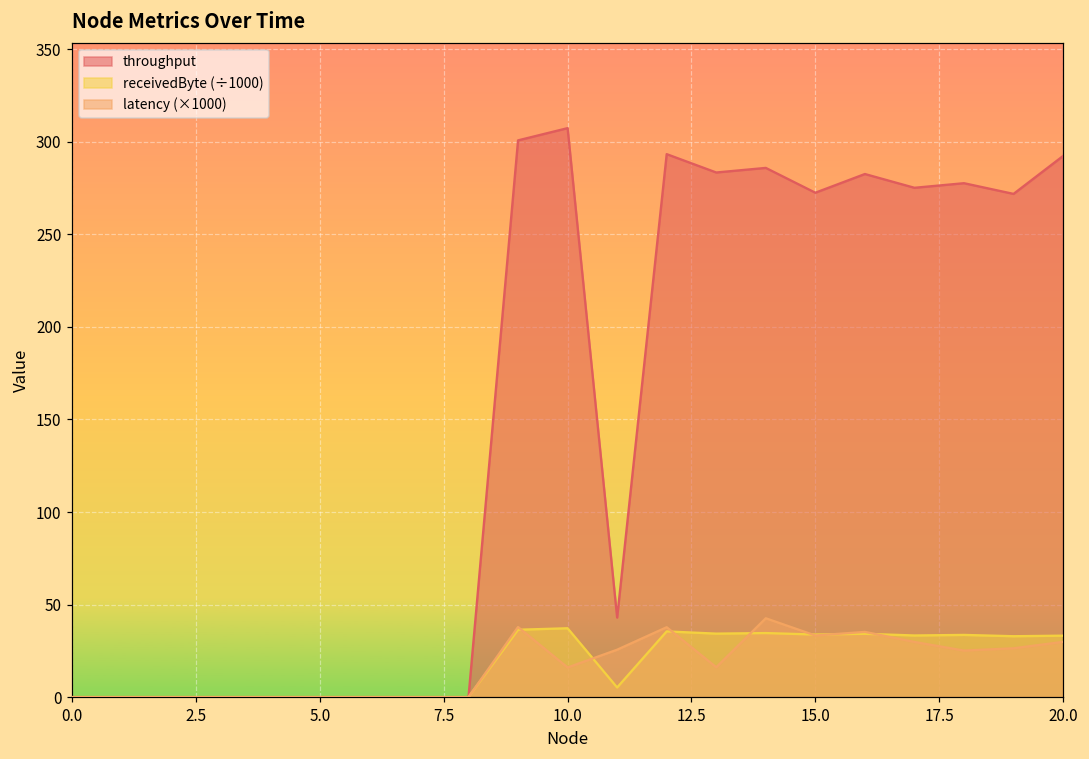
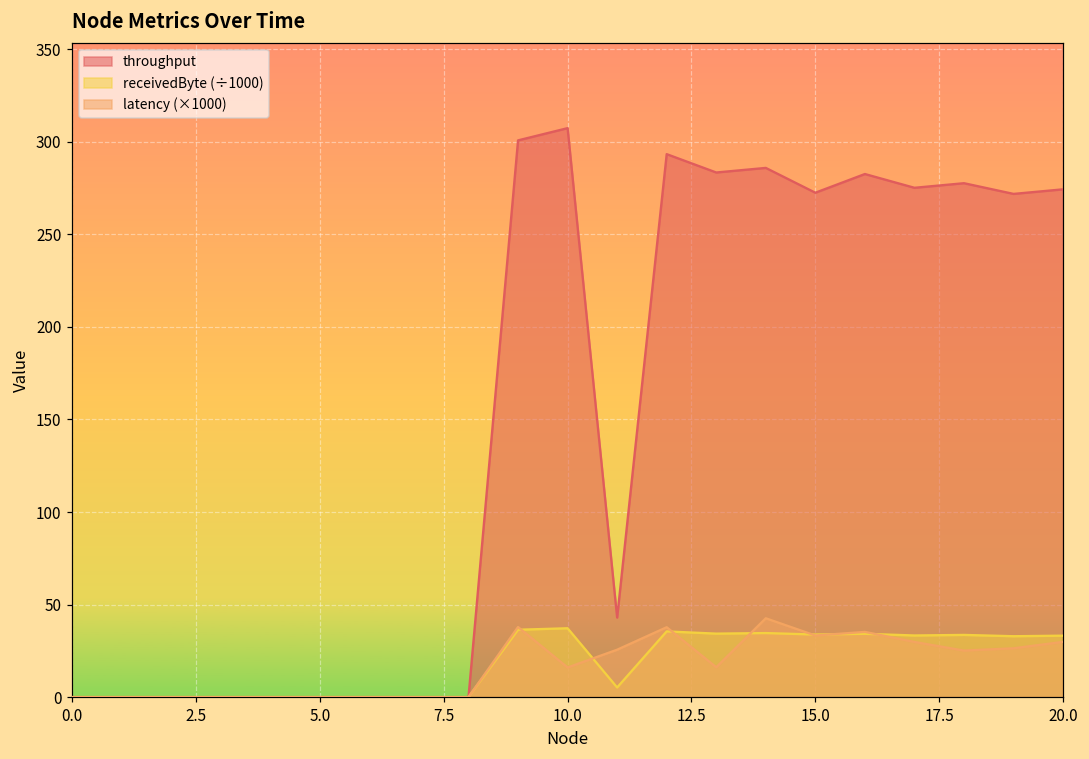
throughput, 20.0: 292 -> 274
